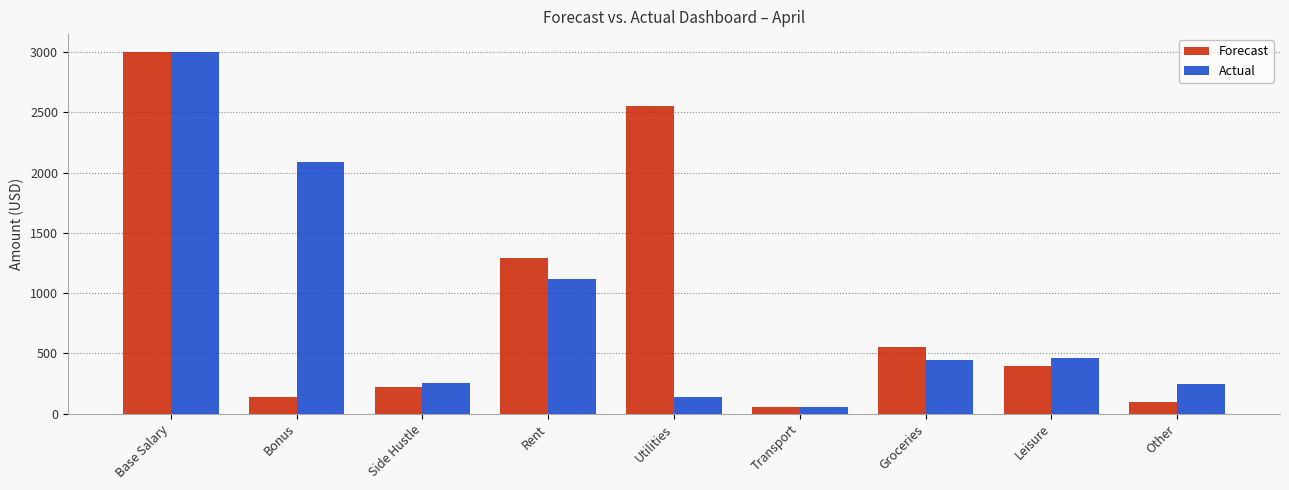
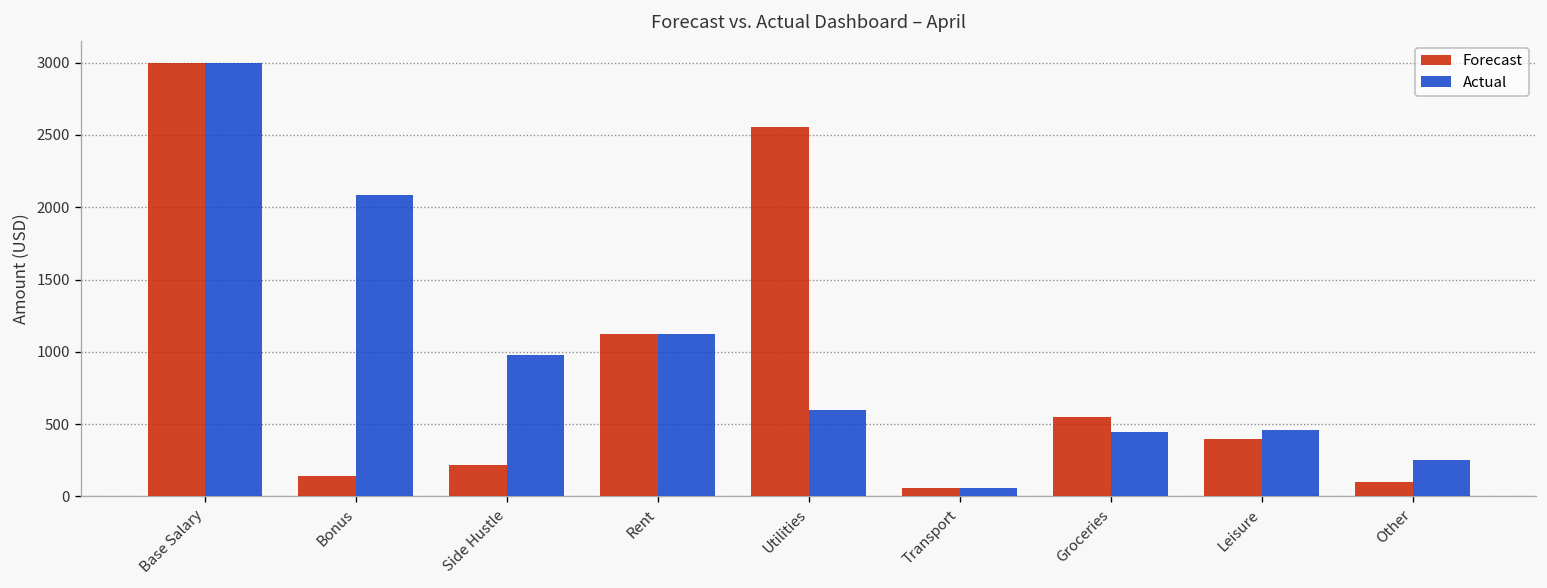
Actual, Side Hustle: 260 -> 980
Forecast, Rent: 1300 -> 1120
Actual, Utilities: 140 -> 600
